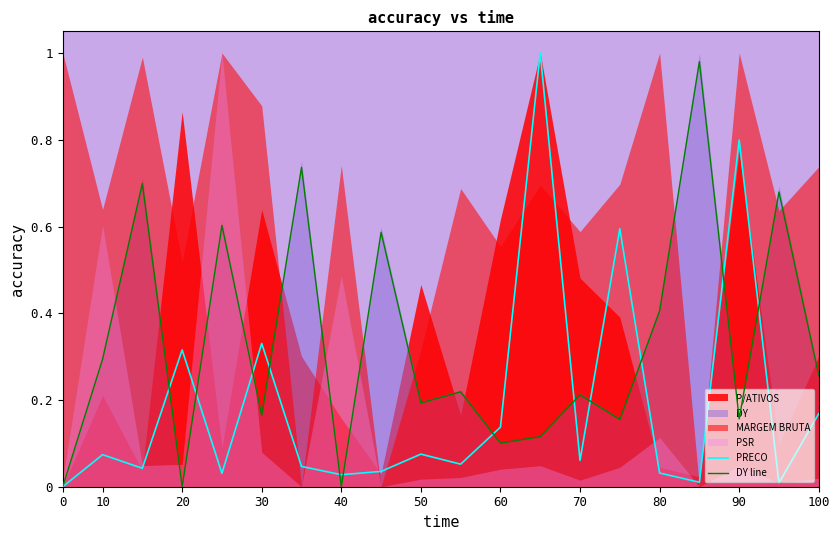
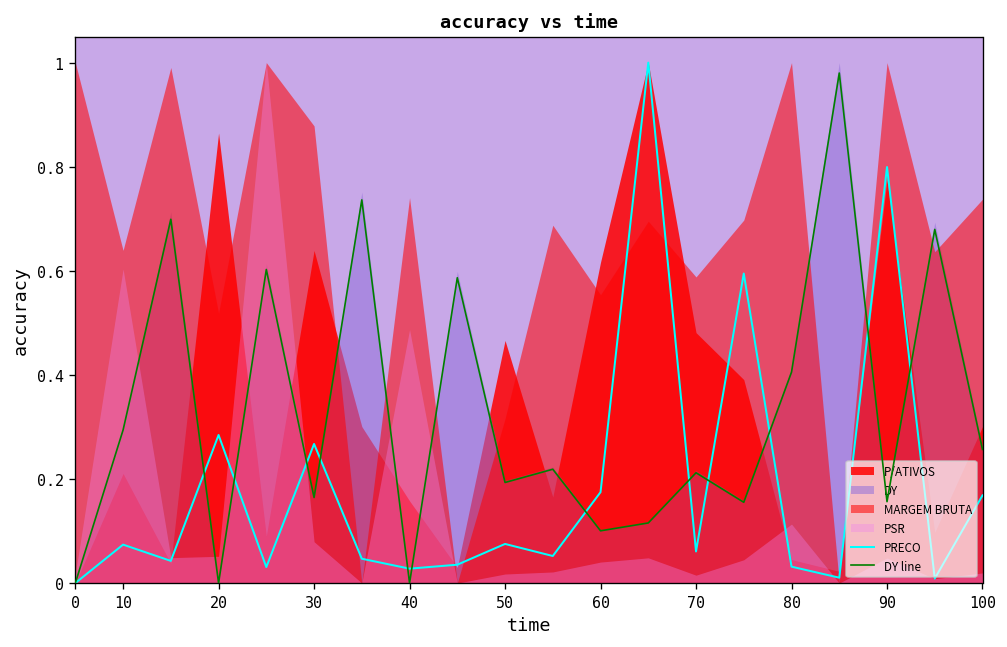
PRECO, 20: 0.32 -> 0.28
PRECO, 30: 0.33 -> 0.27
PRECO, 60: 0.14 -> 0.17
